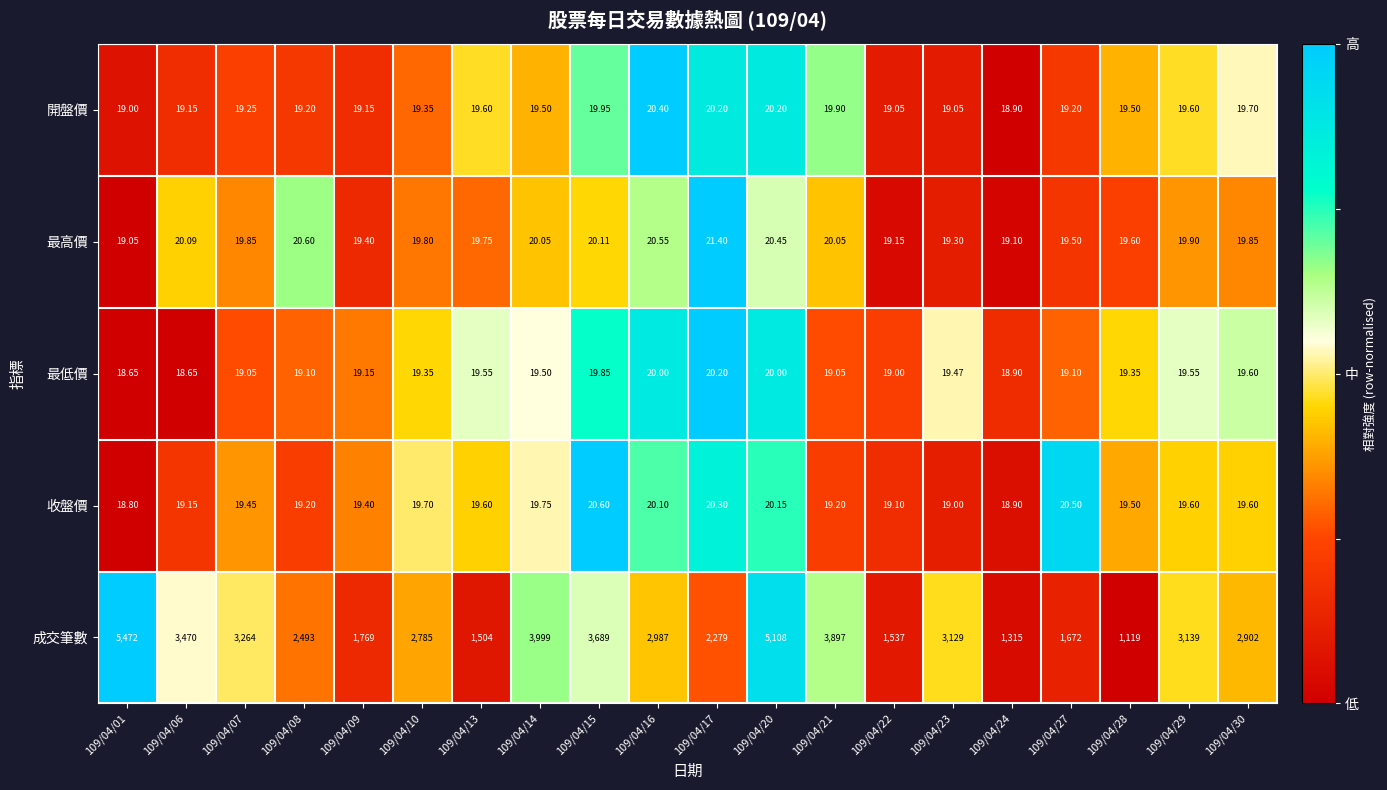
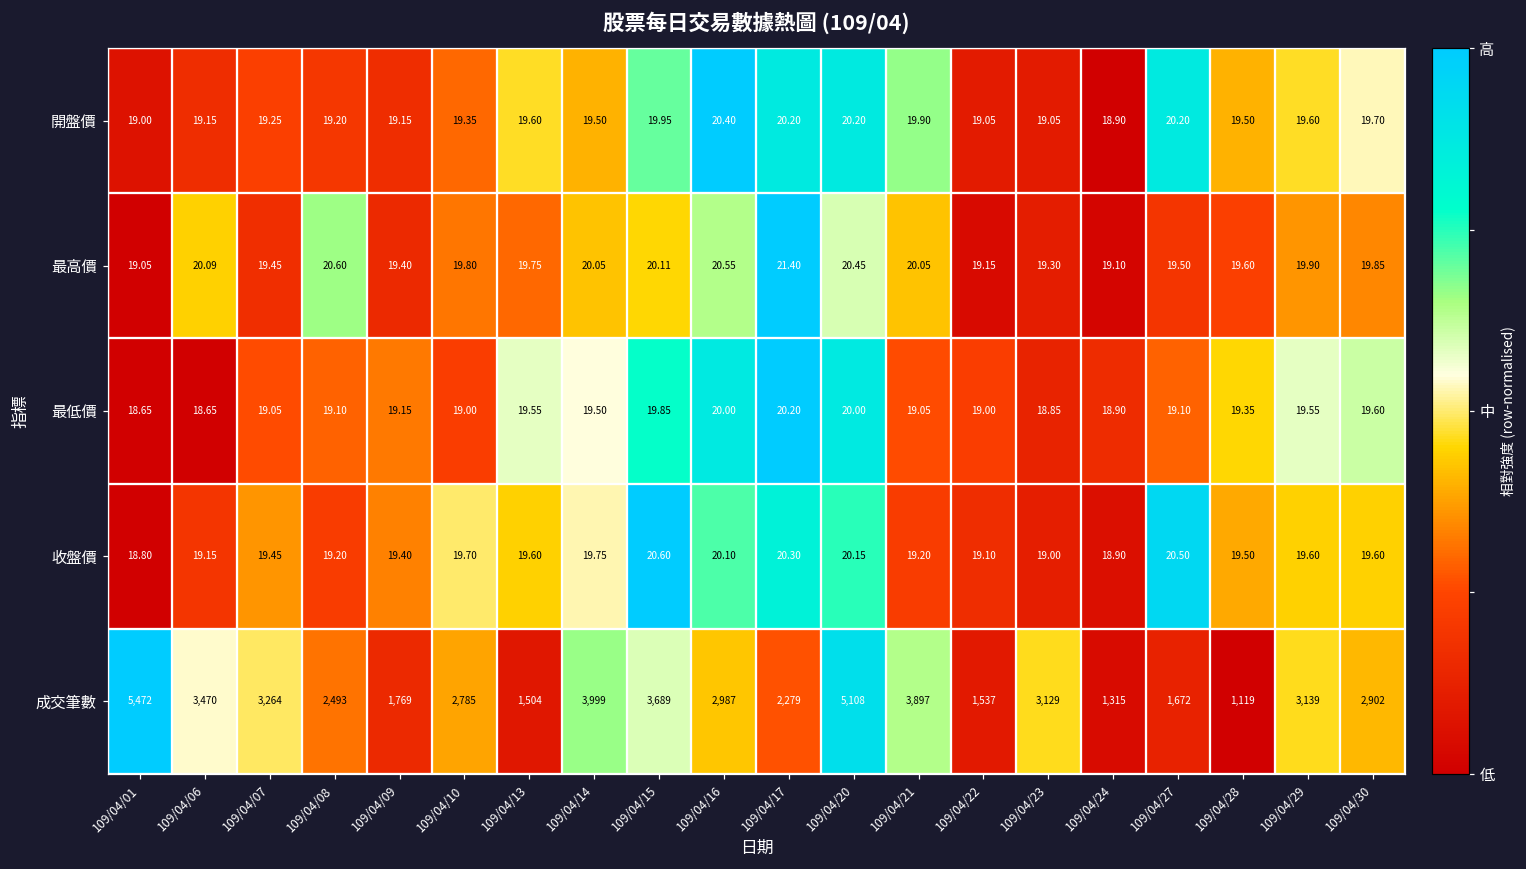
開盤價, 109/04/27: 19.20 -> 20.20
最高價, 109/04/07: 19.85 -> 19.45
最低價, 109/04/10: 19.35 -> 19.00
最低價, 109/04/23: 19.47 -> 18.85
